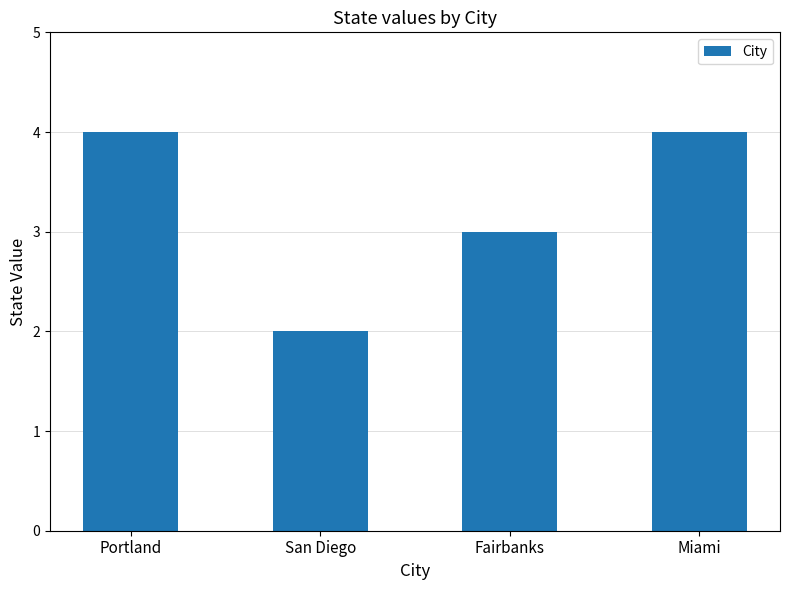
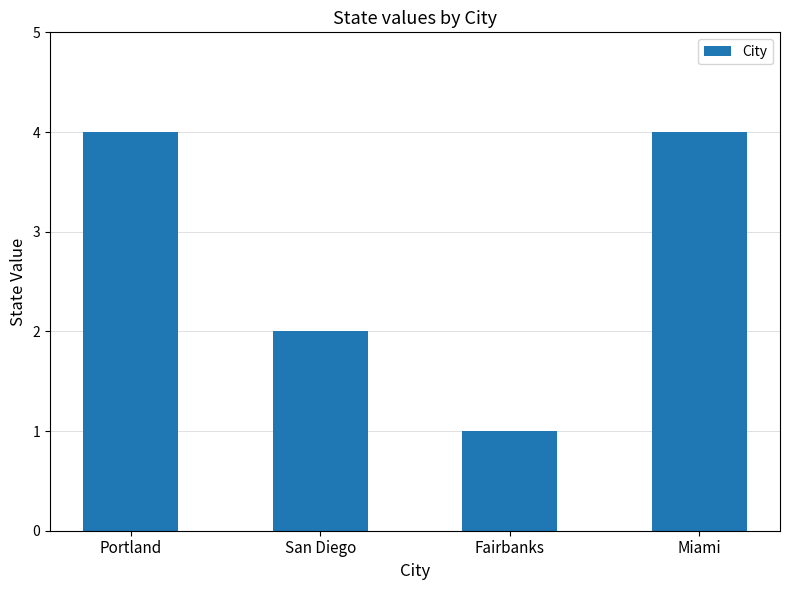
Fairbanks: 3 -> 1
